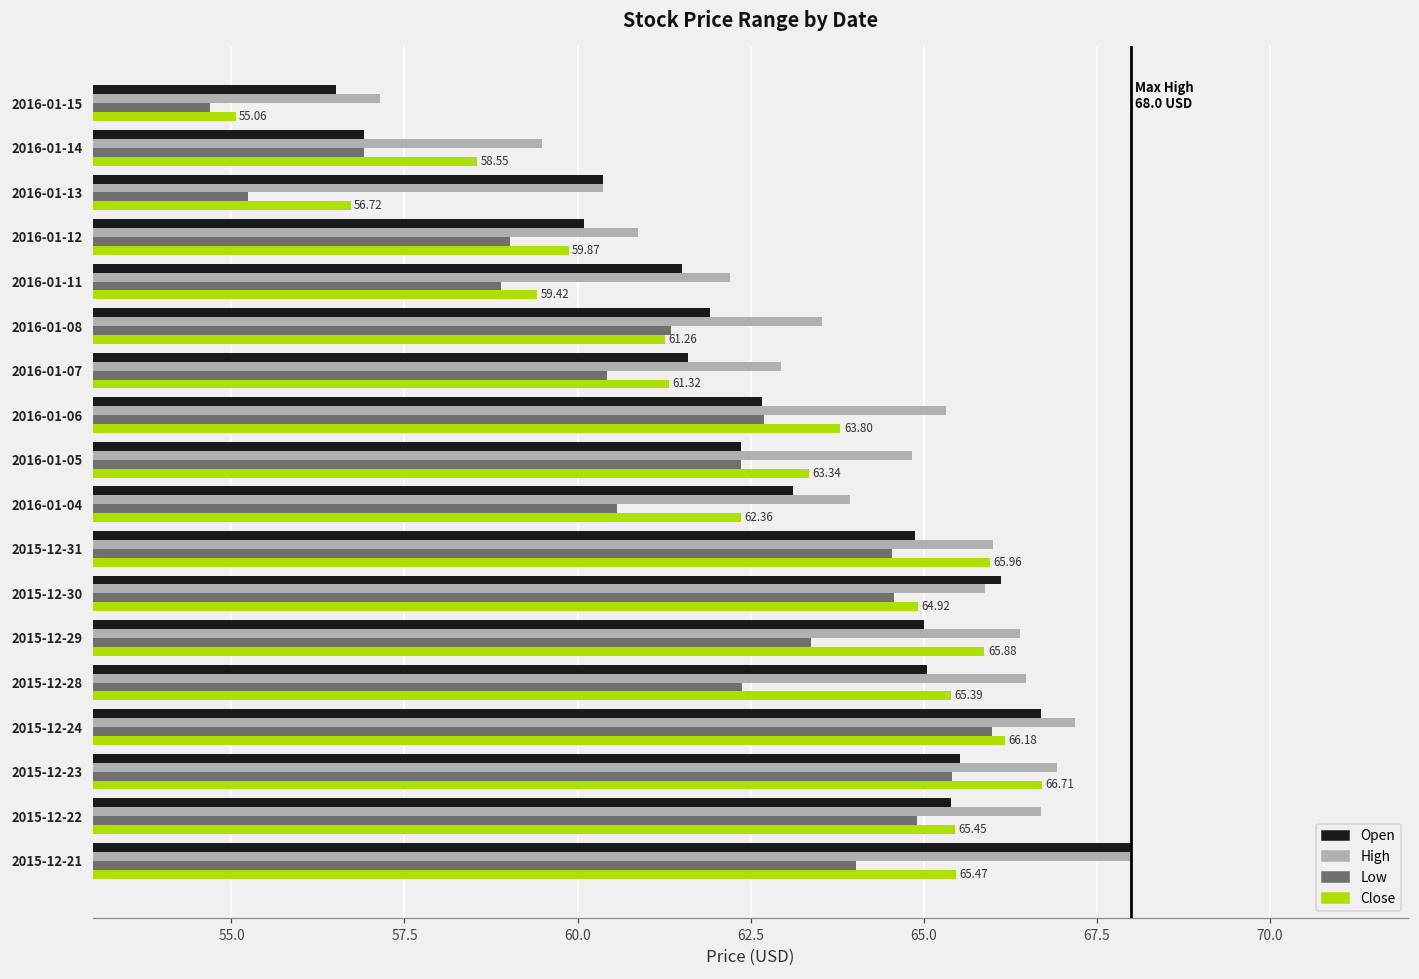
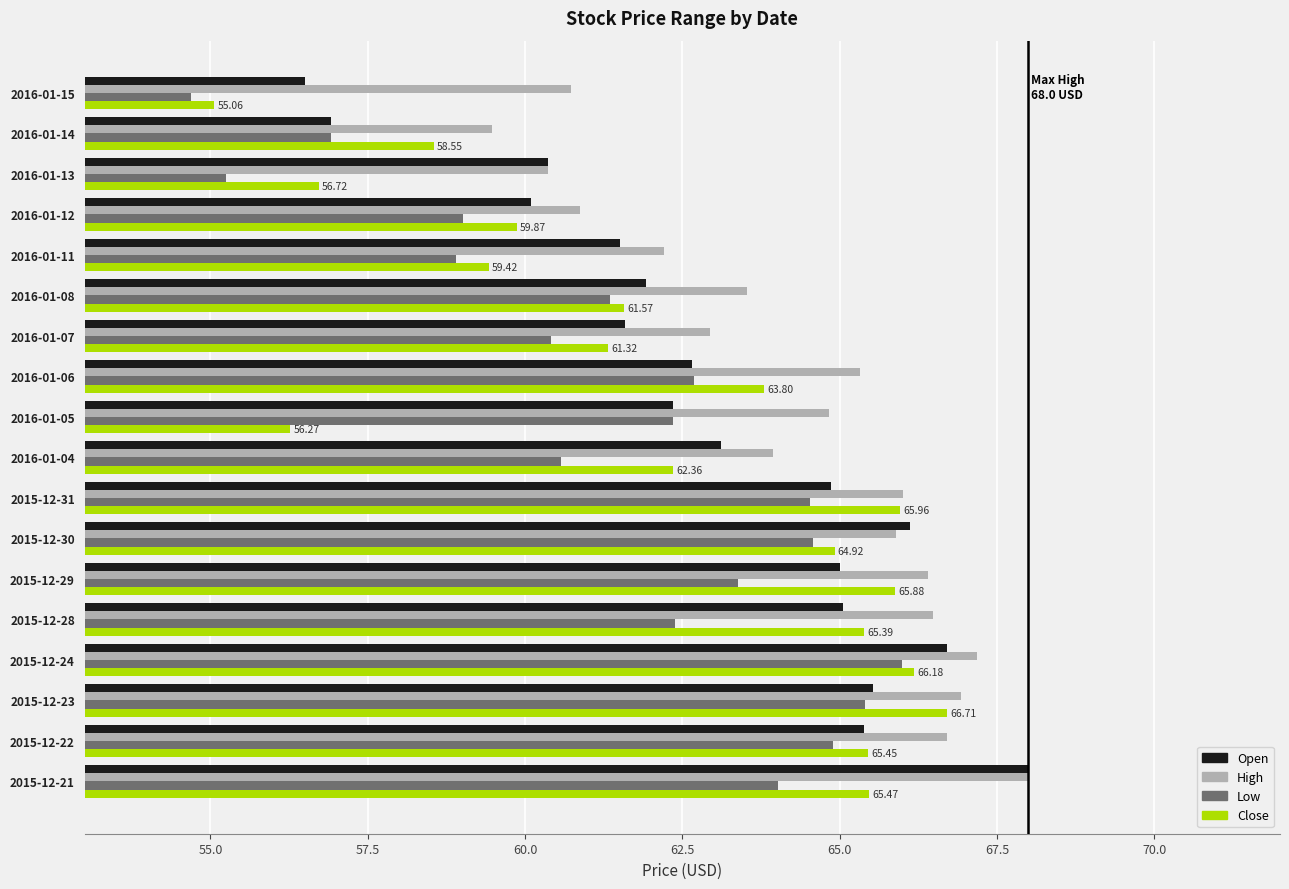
High, 2016-01-15: 57.2 -> 60.7
Close, 2016-01-08: 61.26 -> 61.57
Close, 2016-01-05: 63.34 -> 56.27
